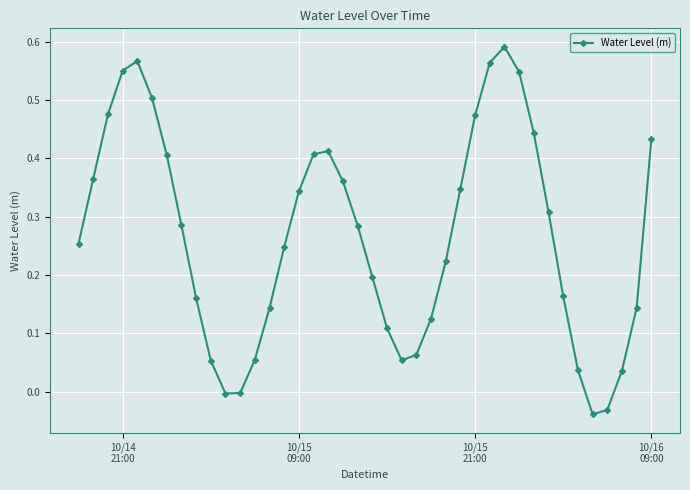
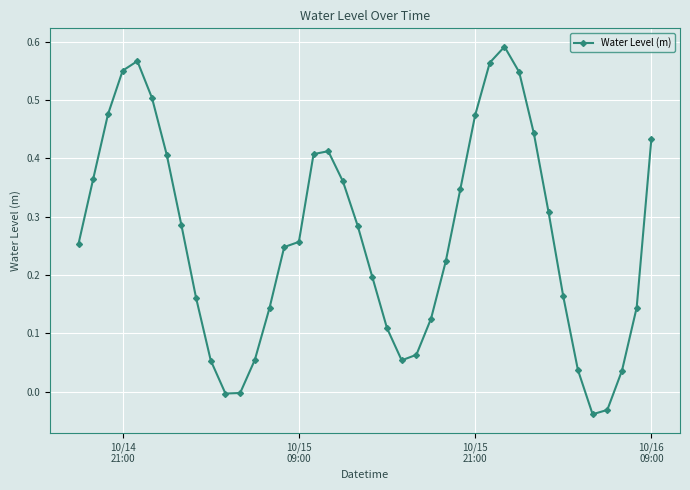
10/15 09:00: 0.34 -> 0.26
